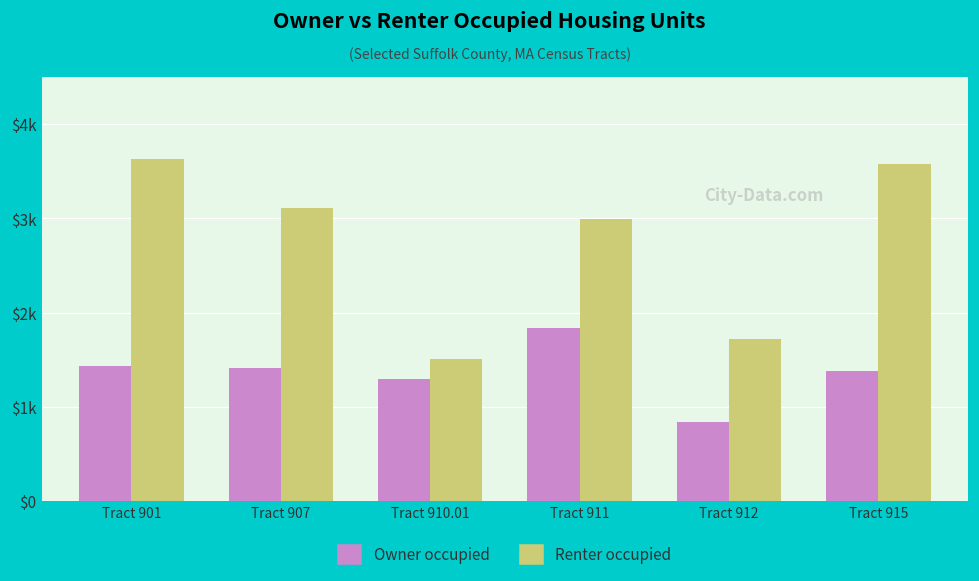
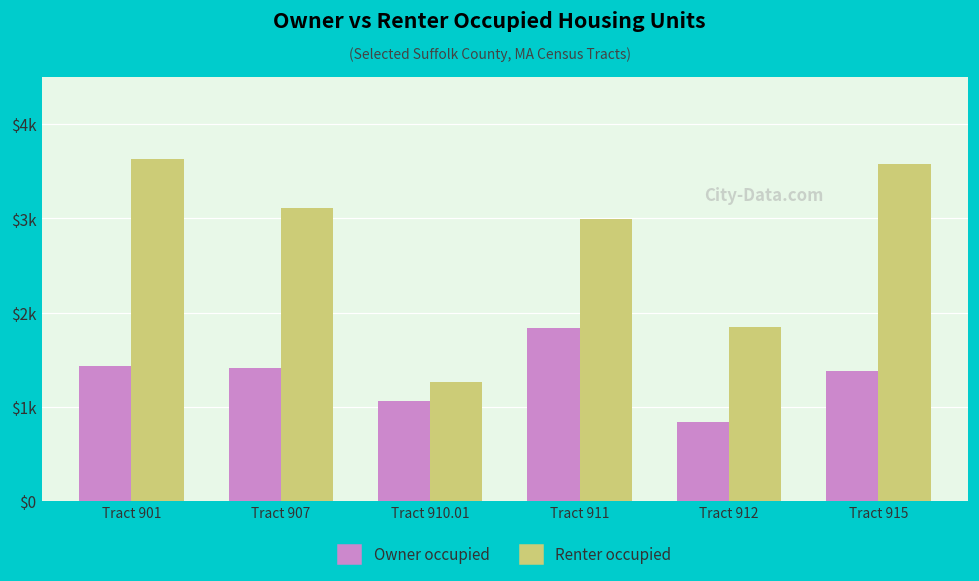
Owner occupied, Tract 910.01: $1300 -> $1100
Renter occupied, Tract 910.01: $1500 -> $1300
Renter occupied, Tract 912: $1700 -> $1900
